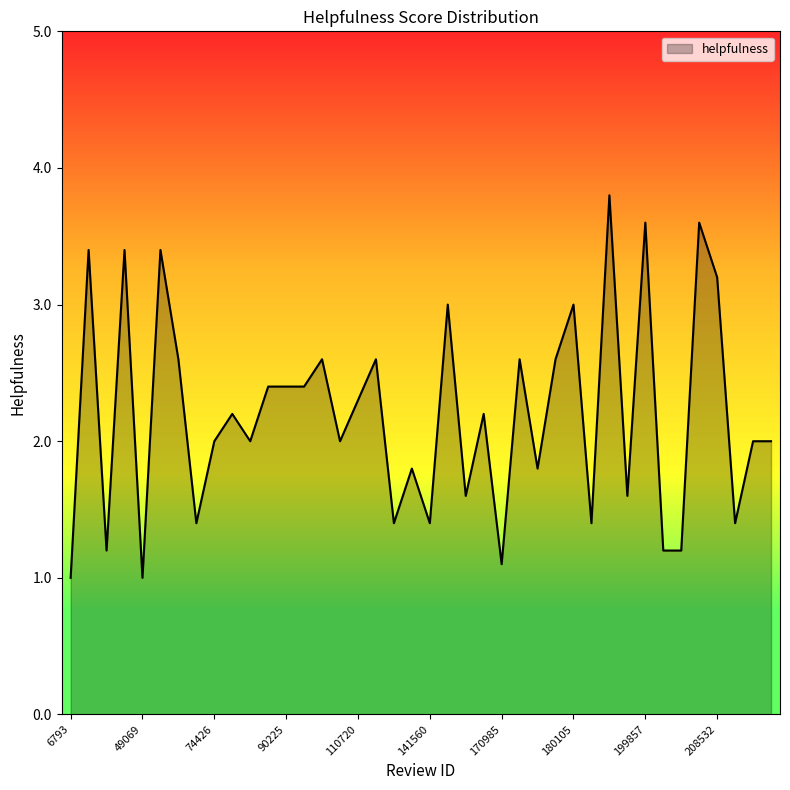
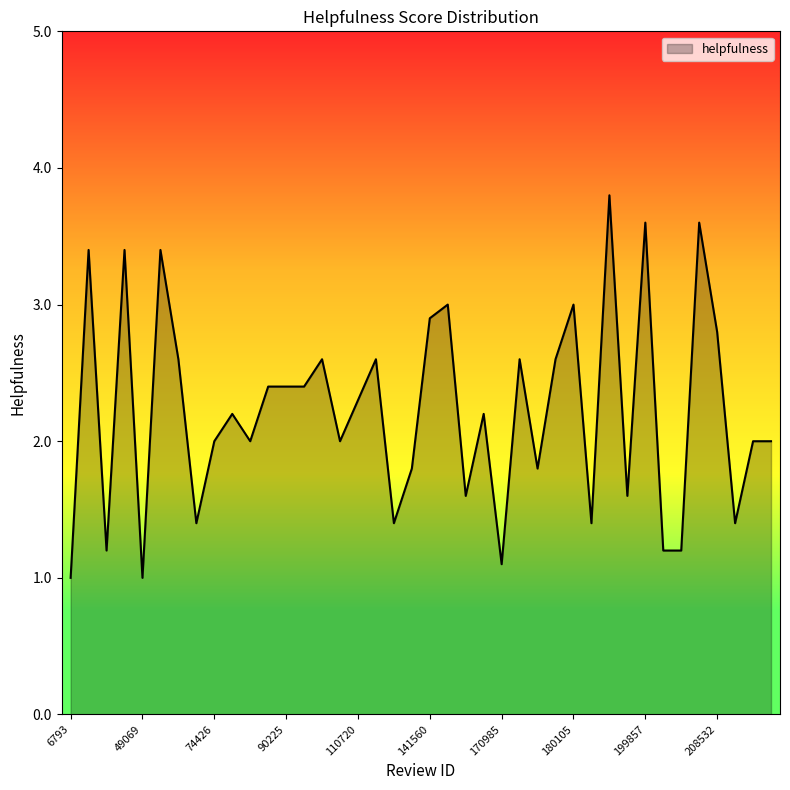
141560: 1.4 -> 2.9
208532: 3.2 -> 2.8
